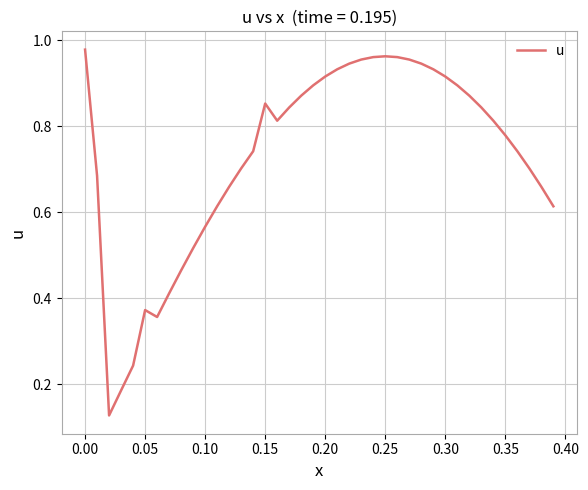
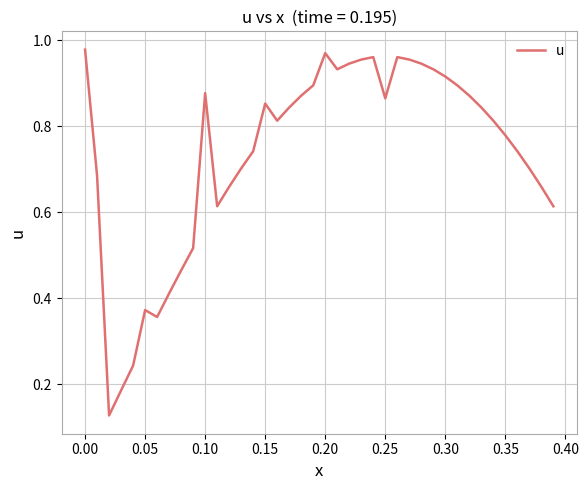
0.10: 0.57 -> 0.88
0.20: 0.92 -> 0.97
0.25: 0.96 -> 0.86
